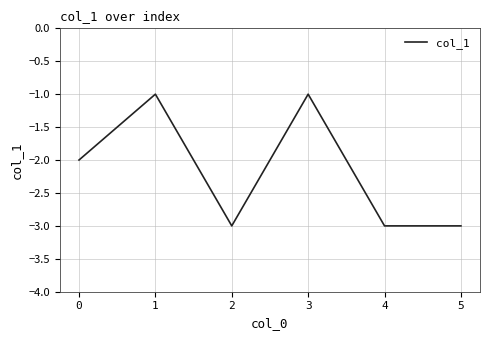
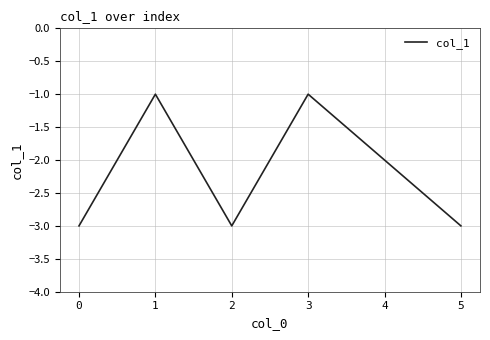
0: -2 -> -3
4: -3 -> -2
